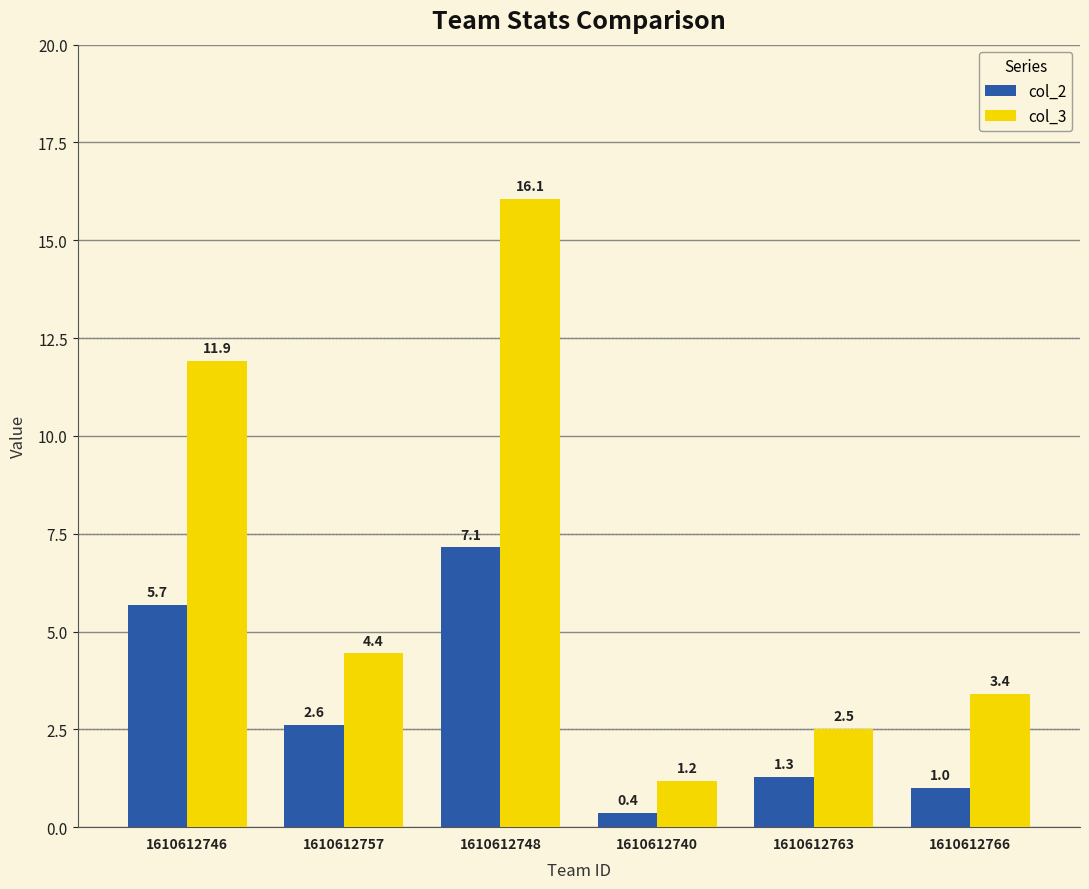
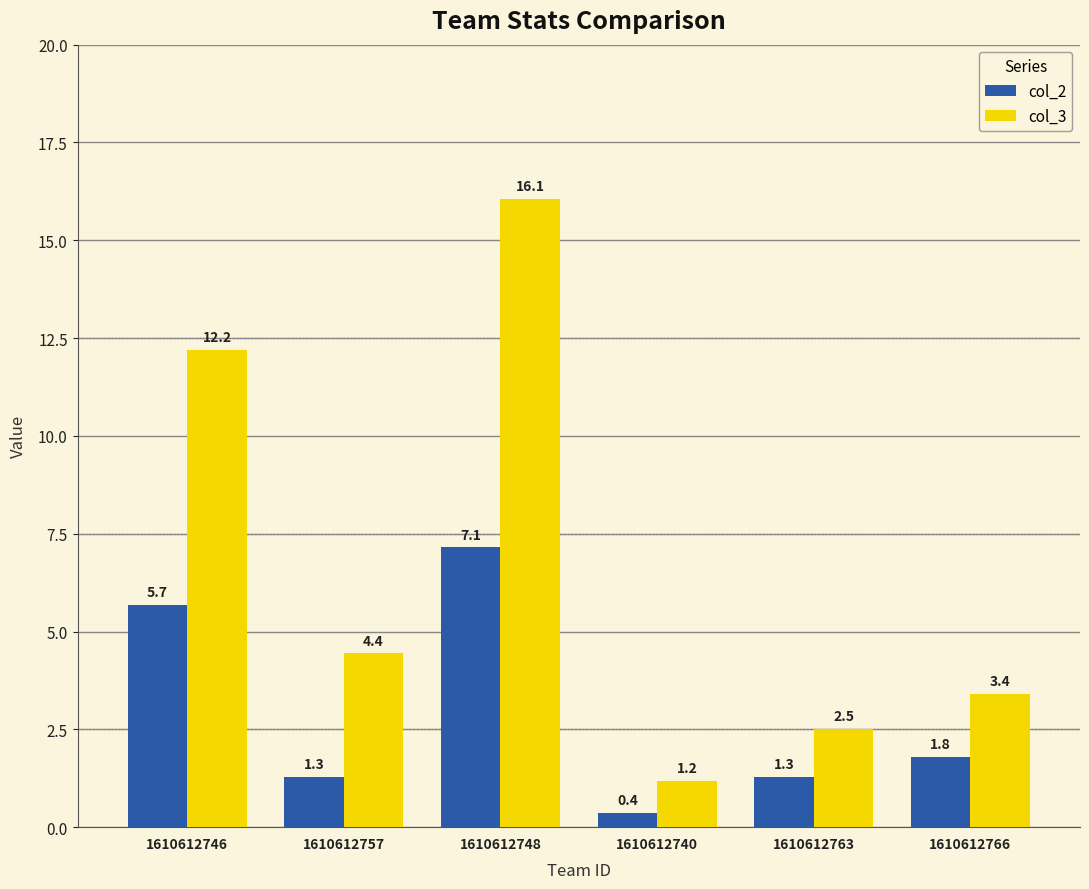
col_3, 1610612746: 11.9 -> 12.2
col_2, 1610612757: 2.6 -> 1.3
col_2, 1610612766: 1.0 -> 1.8
